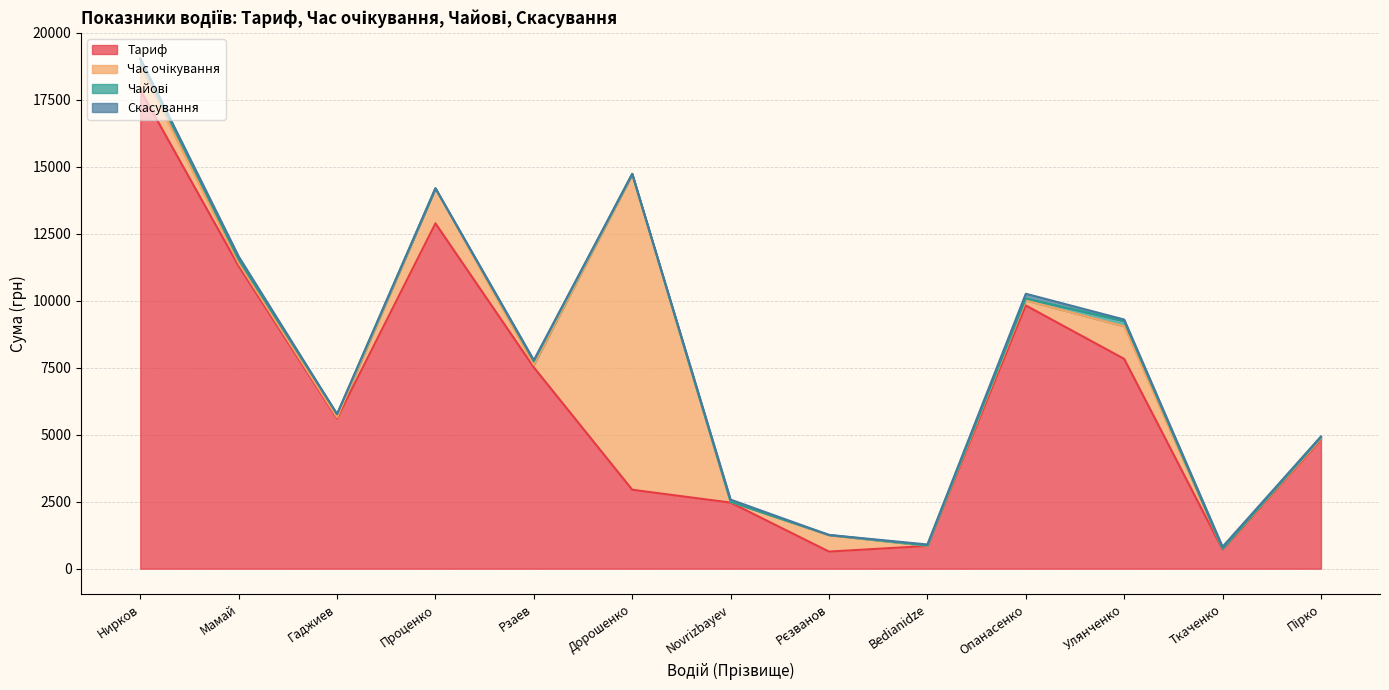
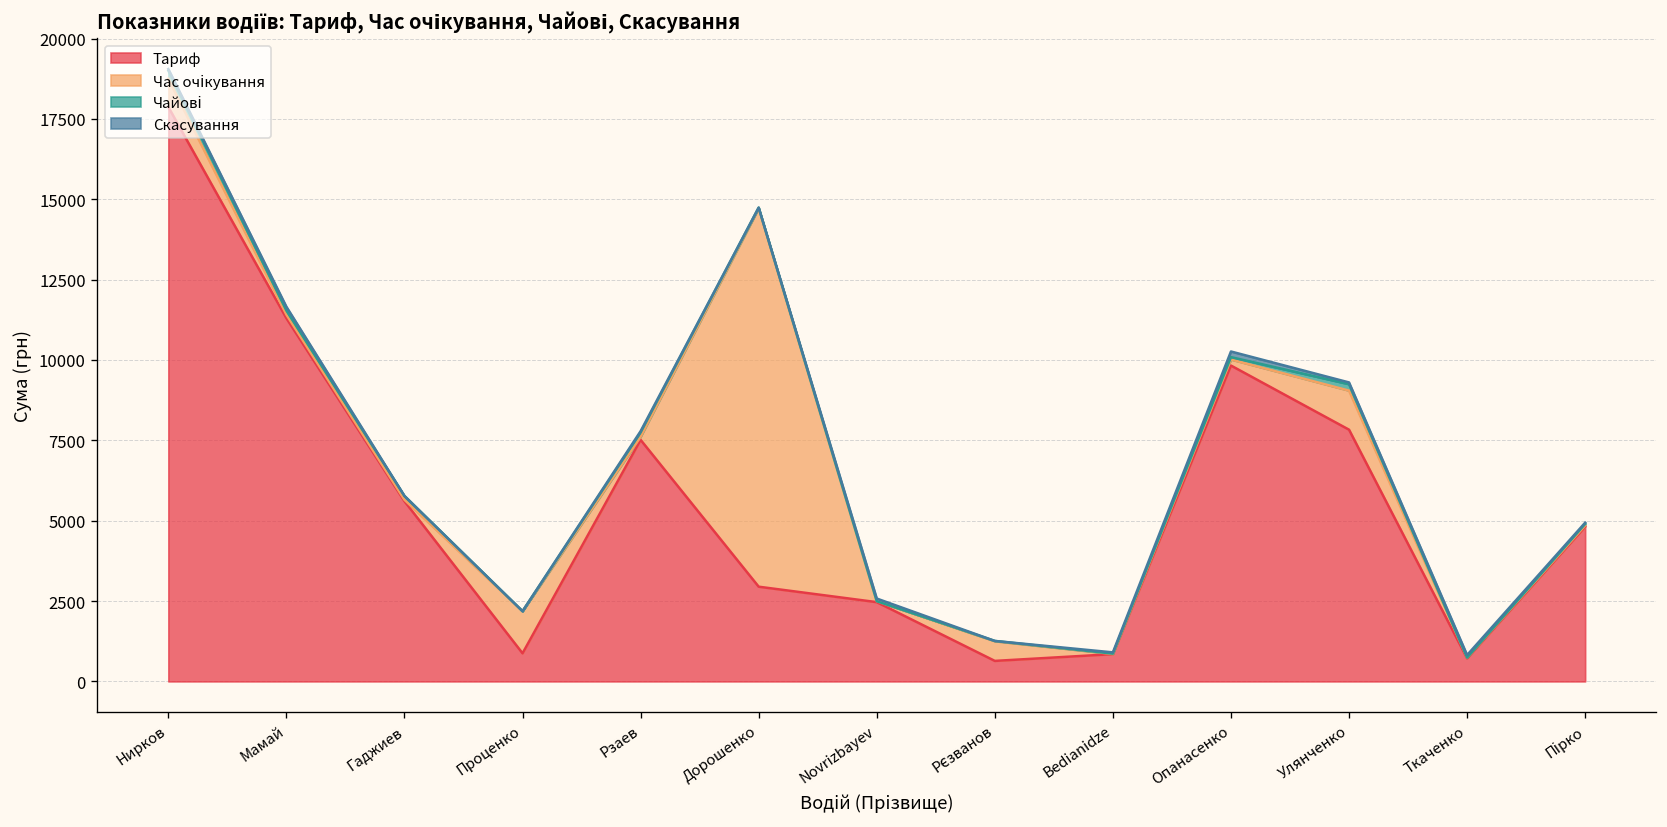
Тариф, Проценко: 12900 -> 900
